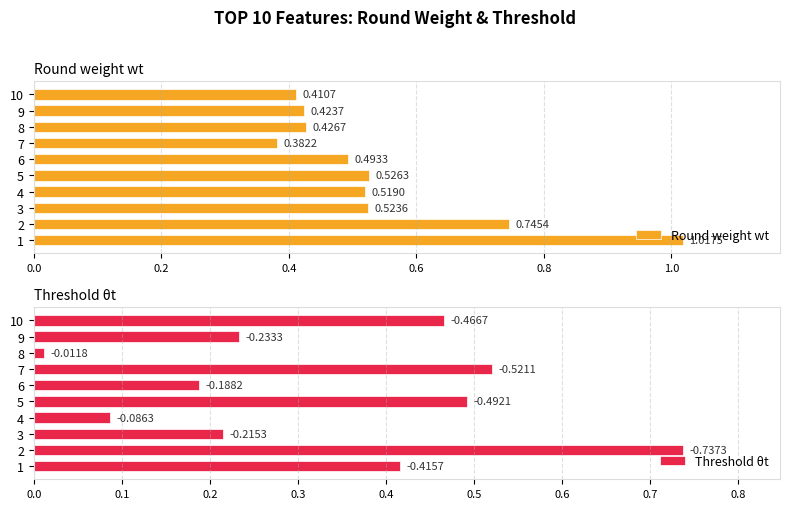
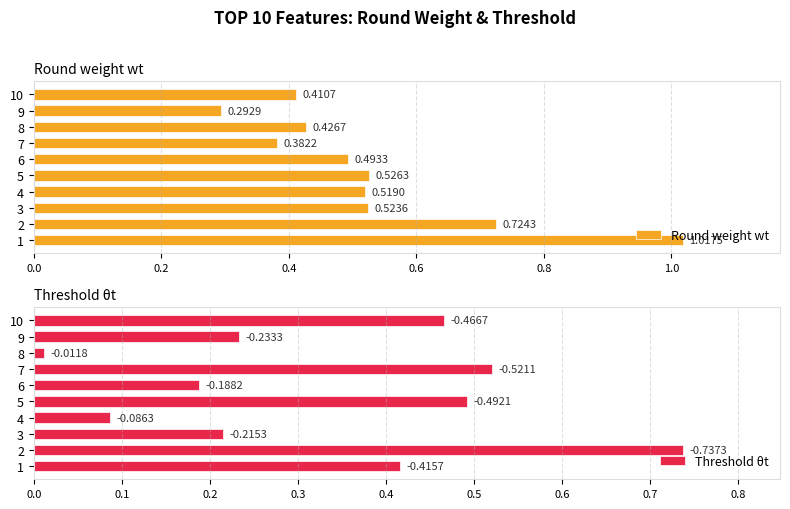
Round weight wt, 9: 0.4237 -> 0.2929
Round weight wt, 2: 0.7454 -> 0.7243
